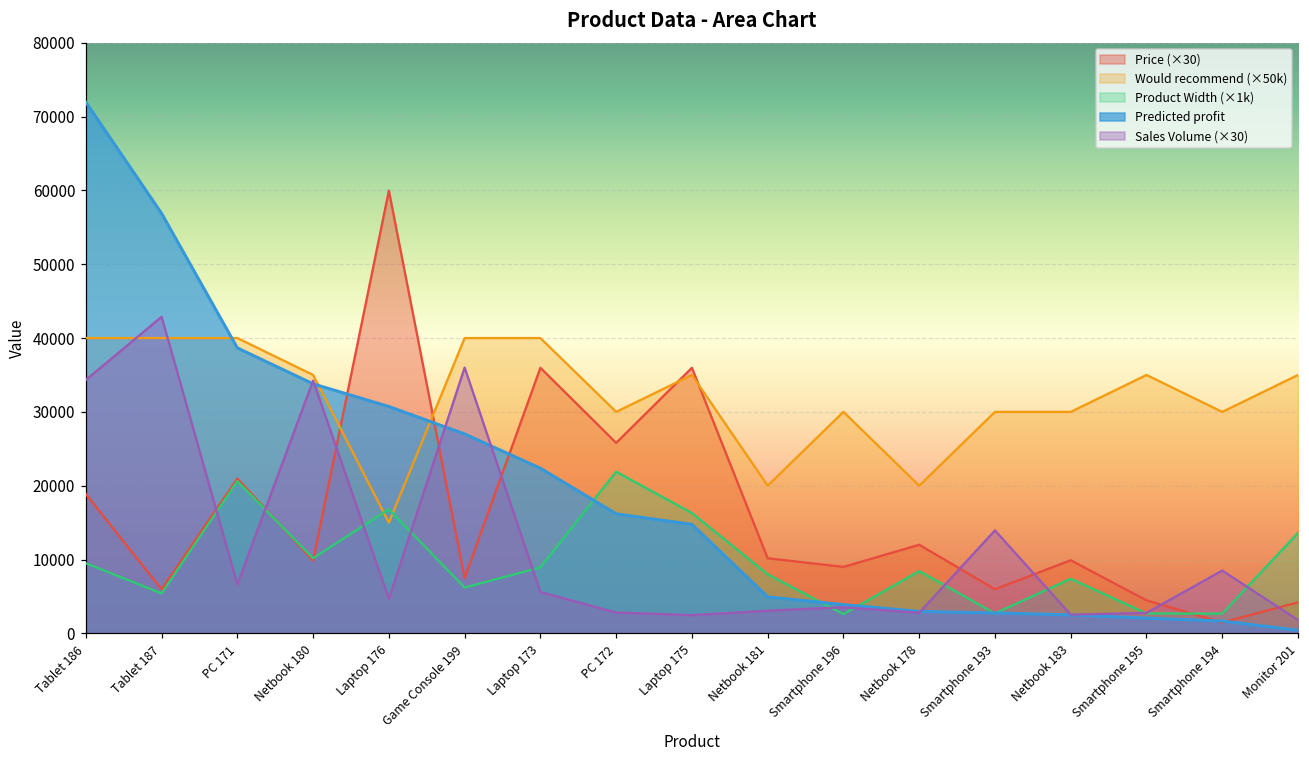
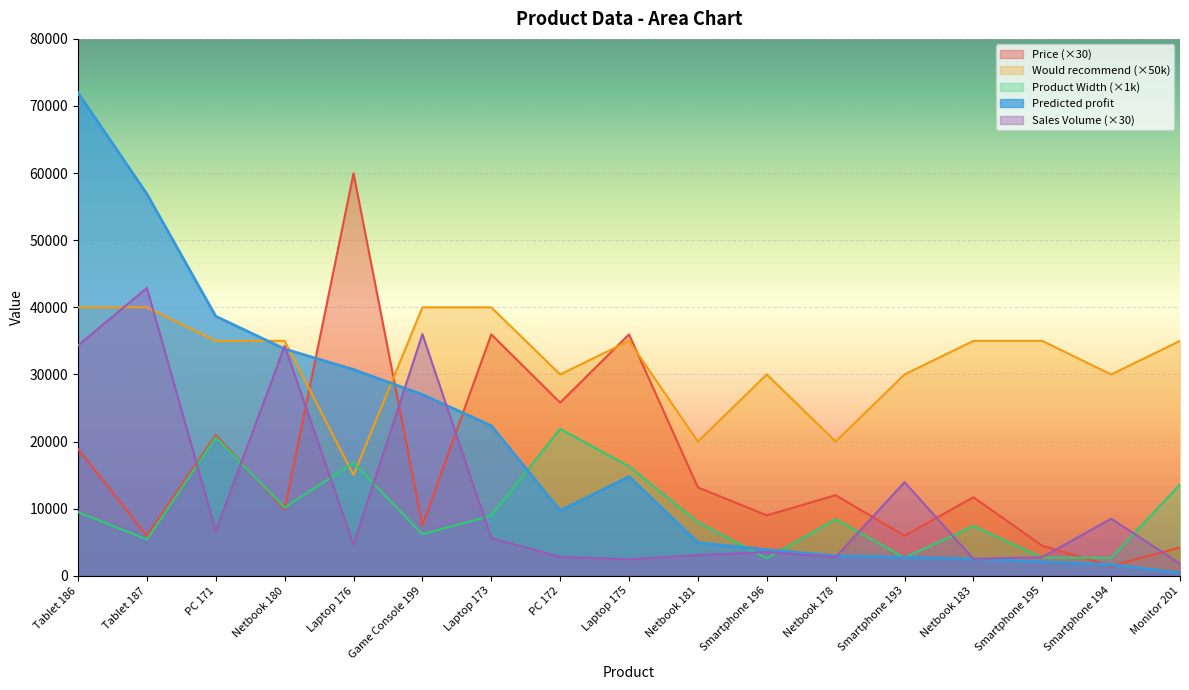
Would recommend (×50k), PC 171: 40000 -> 35000
Predicted profit, PC 172: 16000 -> 10000
Price (×30), Netbook 181: 10000 -> 13000
Price (×30), Netbook 183: 10000 -> 12000
Would recommend (×50k), Netbook 183: 30000 -> 35000
